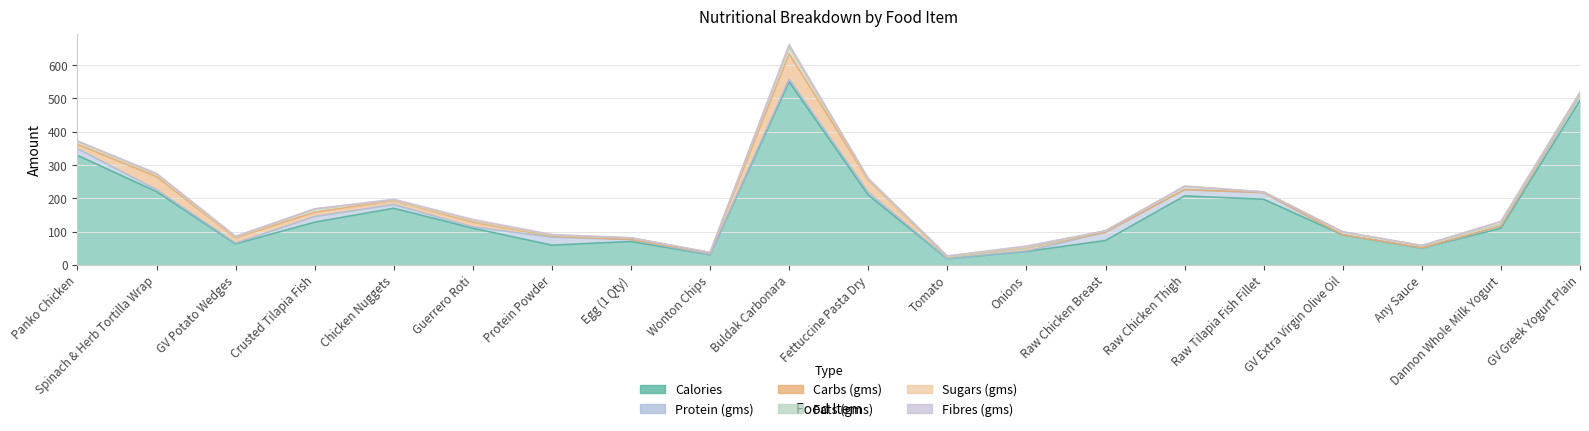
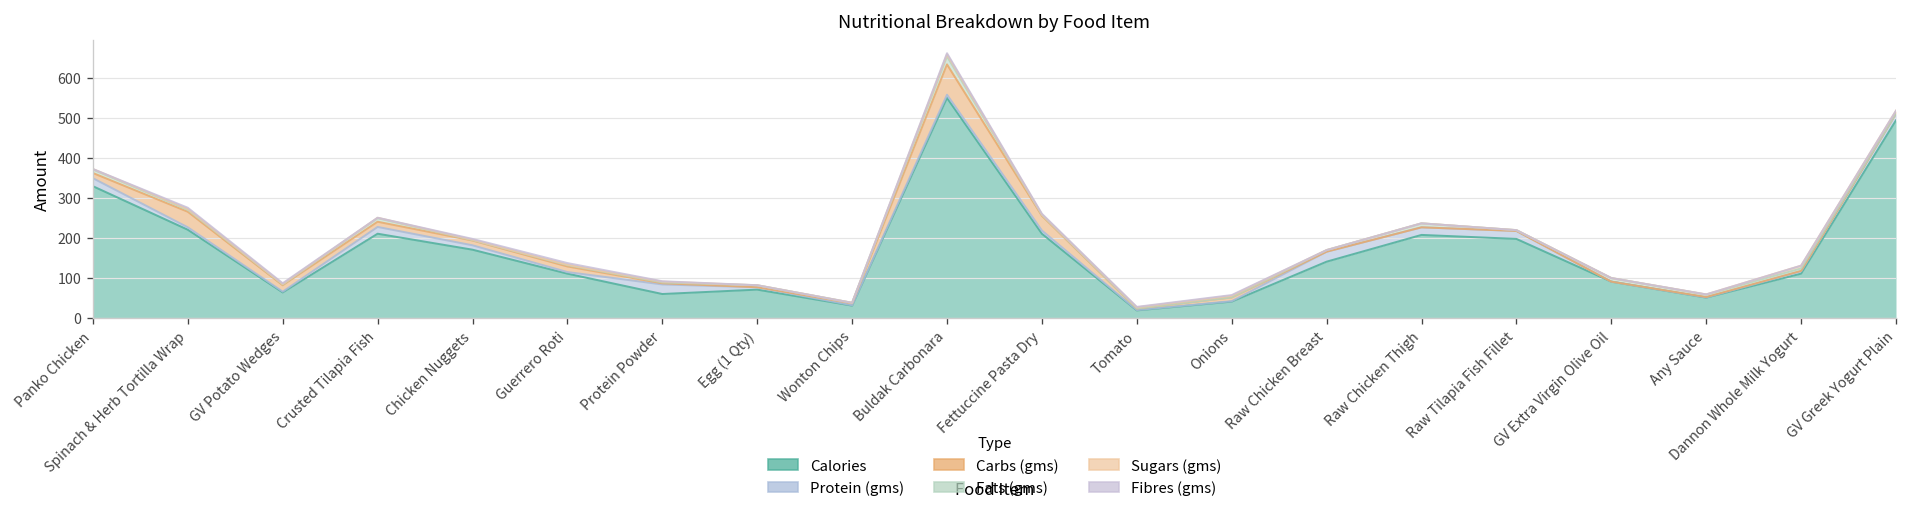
Calories, Crusted Tilapia Fish: 130 -> 210
Calories, Raw Chicken Breast: 70 -> 140
